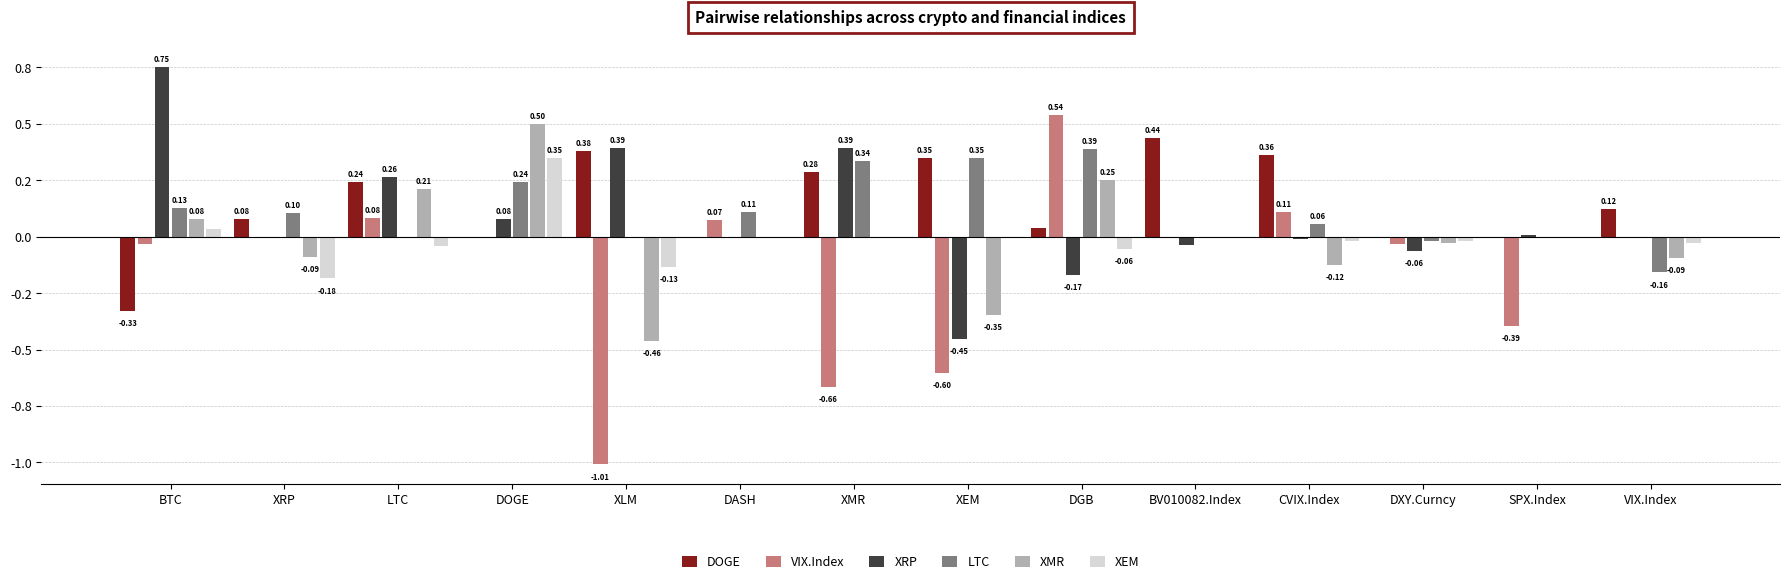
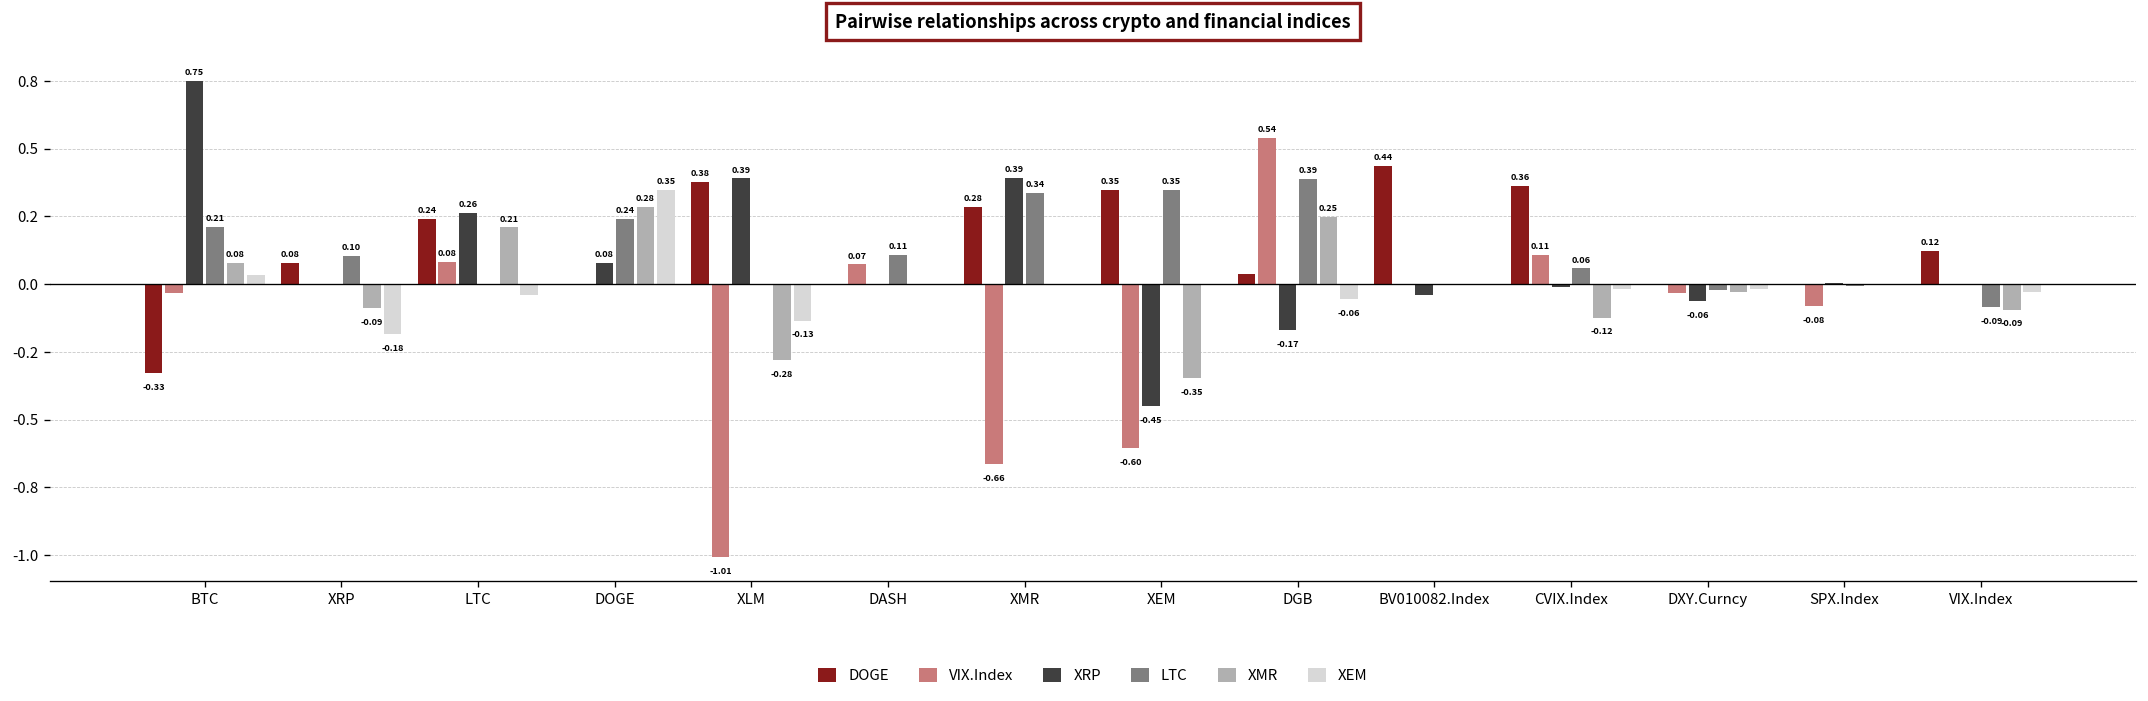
LTC, BTC: 0.13 -> 0.21
XMR, DOGE: 0.50 -> 0.28
XMR, XLM: -0.46 -> -0.28
VIX.Index, SPX.Index: -0.39 -> -0.08
LTC, VIX.Index: -0.16 -> -0.09
